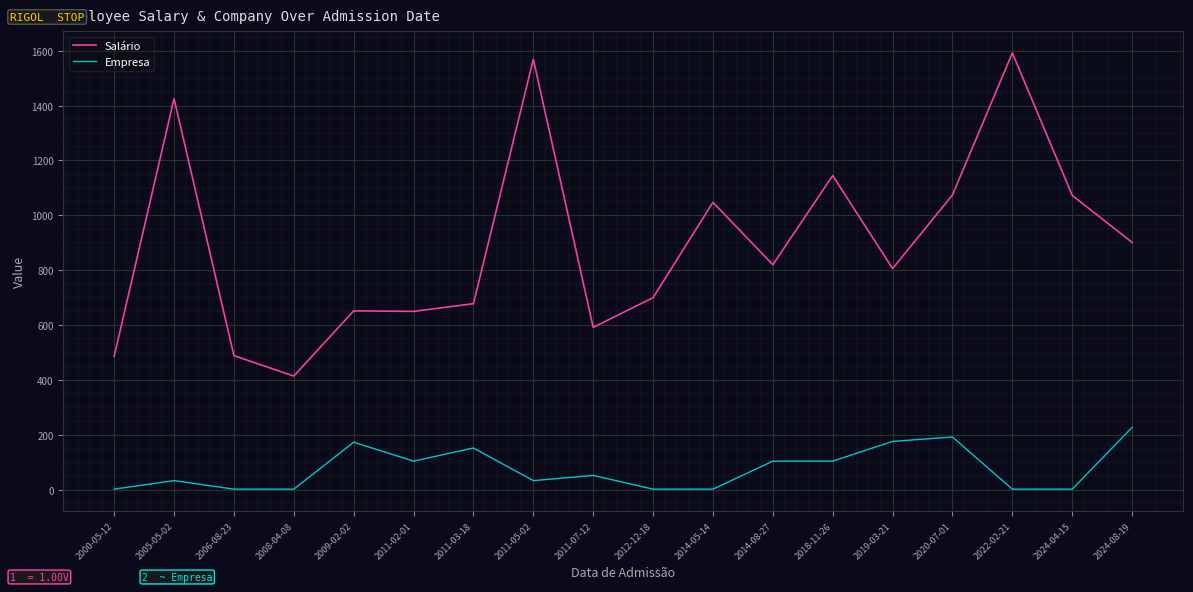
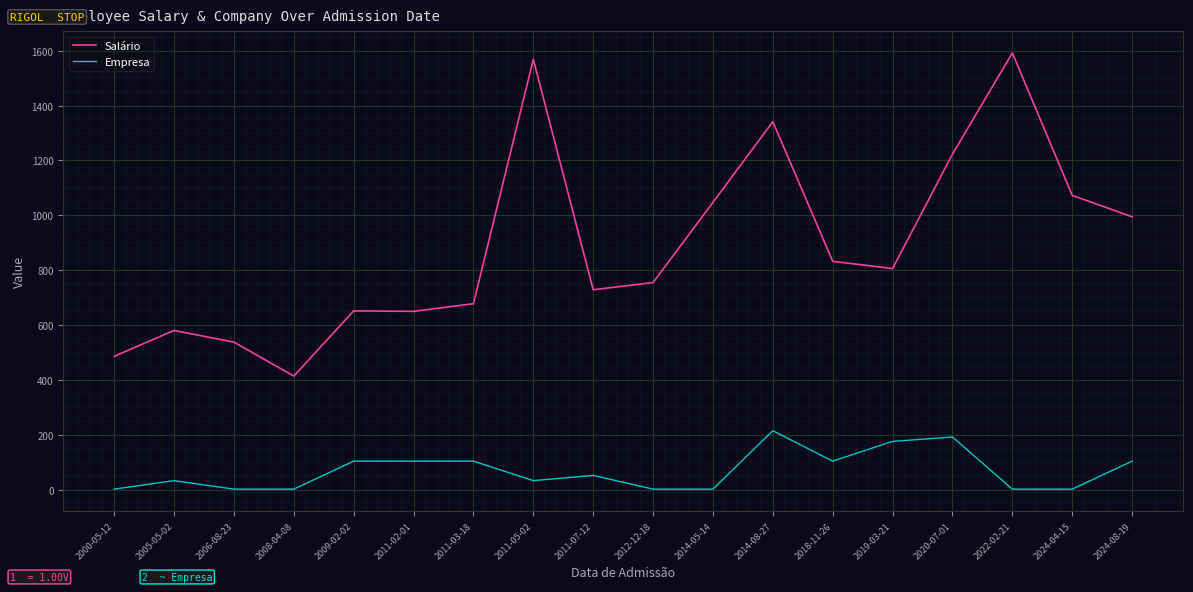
Salário, 2005-05-02: 1430 -> 580
Salário, 2006-08-23: 490 -> 540
Empresa, 2009-02-02: 170 -> 100
Empresa, 2011-03-18: 150 -> 100
Salário, 2011-07-12: 590 -> 730
Salário, 2012-12-18: 700 -> 760
Salário, 2014-08-27: 820 -> 1340
Empresa, 2014-08-27: 100 -> 220
Salário, 2018-11-26: 1140 -> 830
Salário, 2020-07-01: 1070 -> 1220
Salário, 2024-08-19: 900 -> 990
Empresa, 2024-08-19: 230 -> 100
